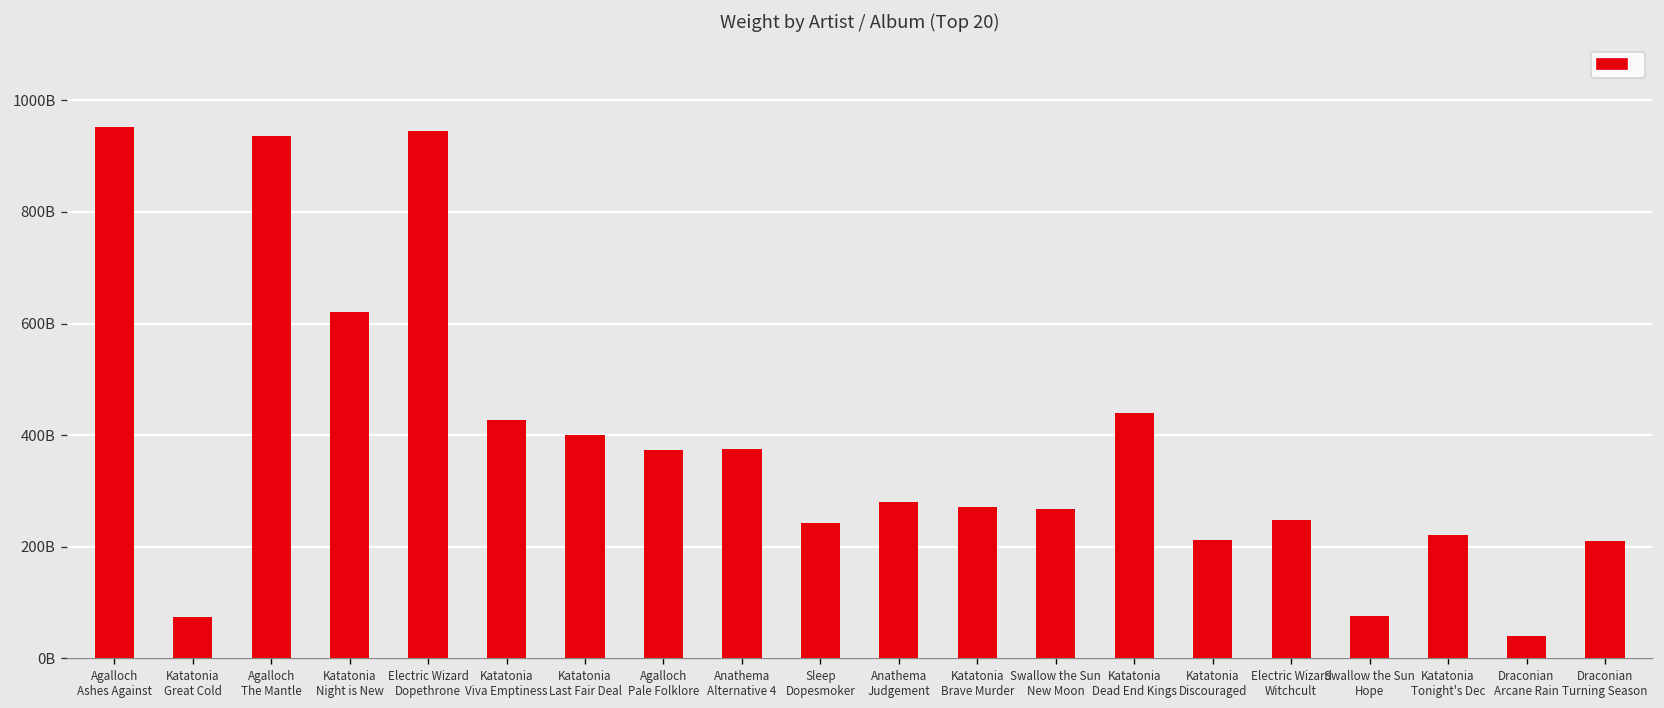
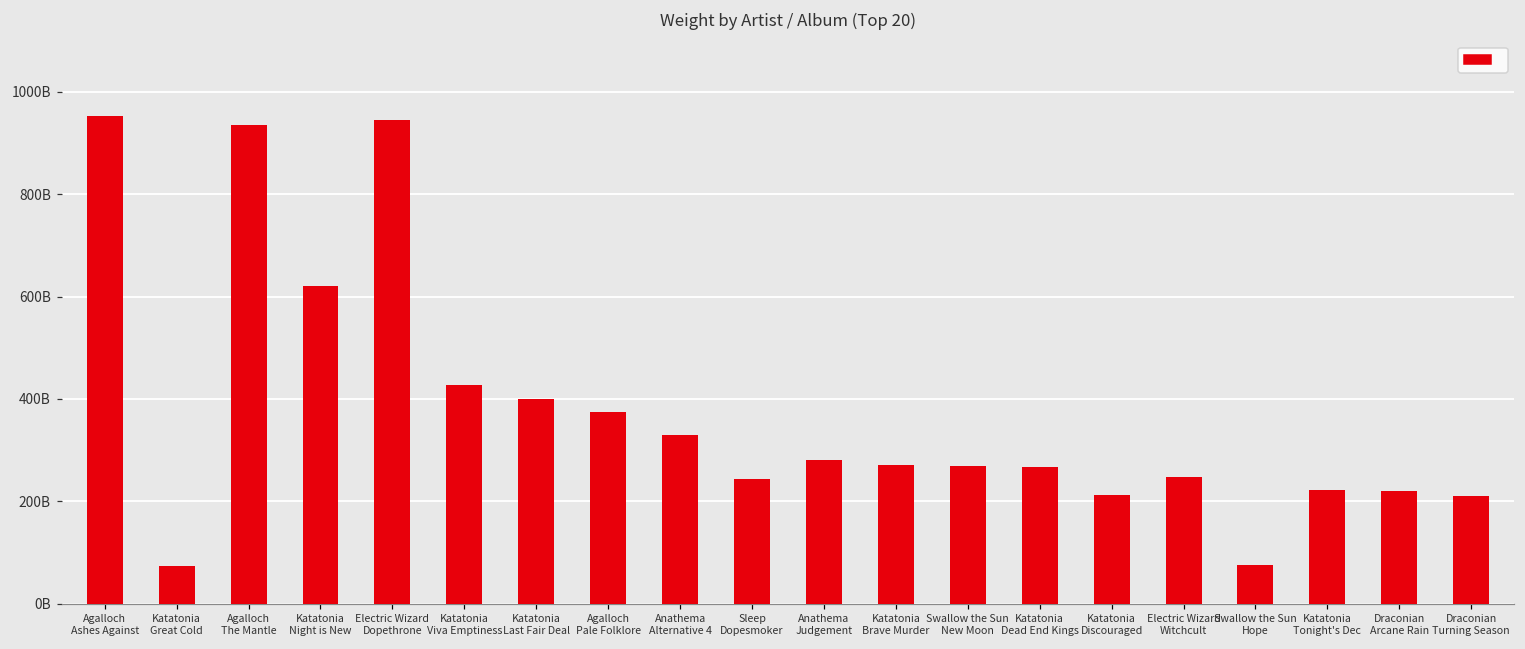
Anathema Alternative 4: 380000000000 -> 330000000000
Katatonia Dead End Kings: 440000000000 -> 270000000000
Draconian Arcane Rain: 40000000000 -> 220000000000
